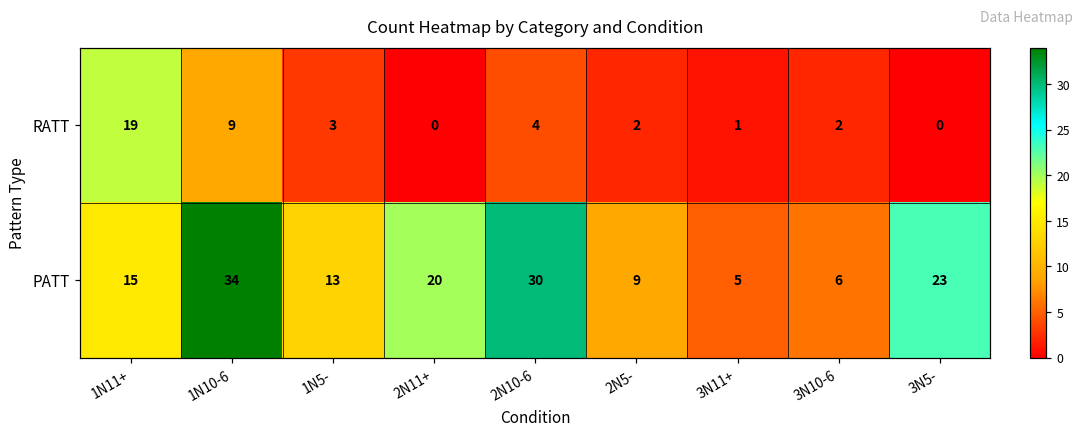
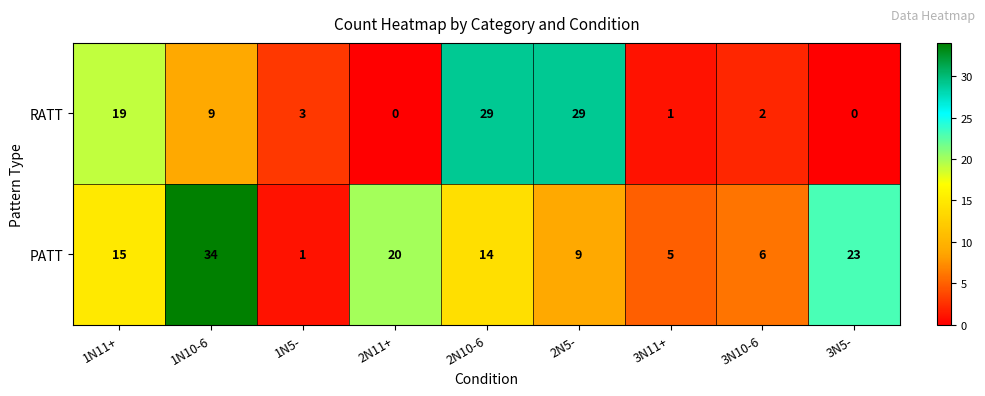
RATT, 2N10-6: 4 -> 29
RATT, 2N5-: 2 -> 29
PATT, 1N5-: 13 -> 1
PATT, 2N10-6: 30 -> 14
